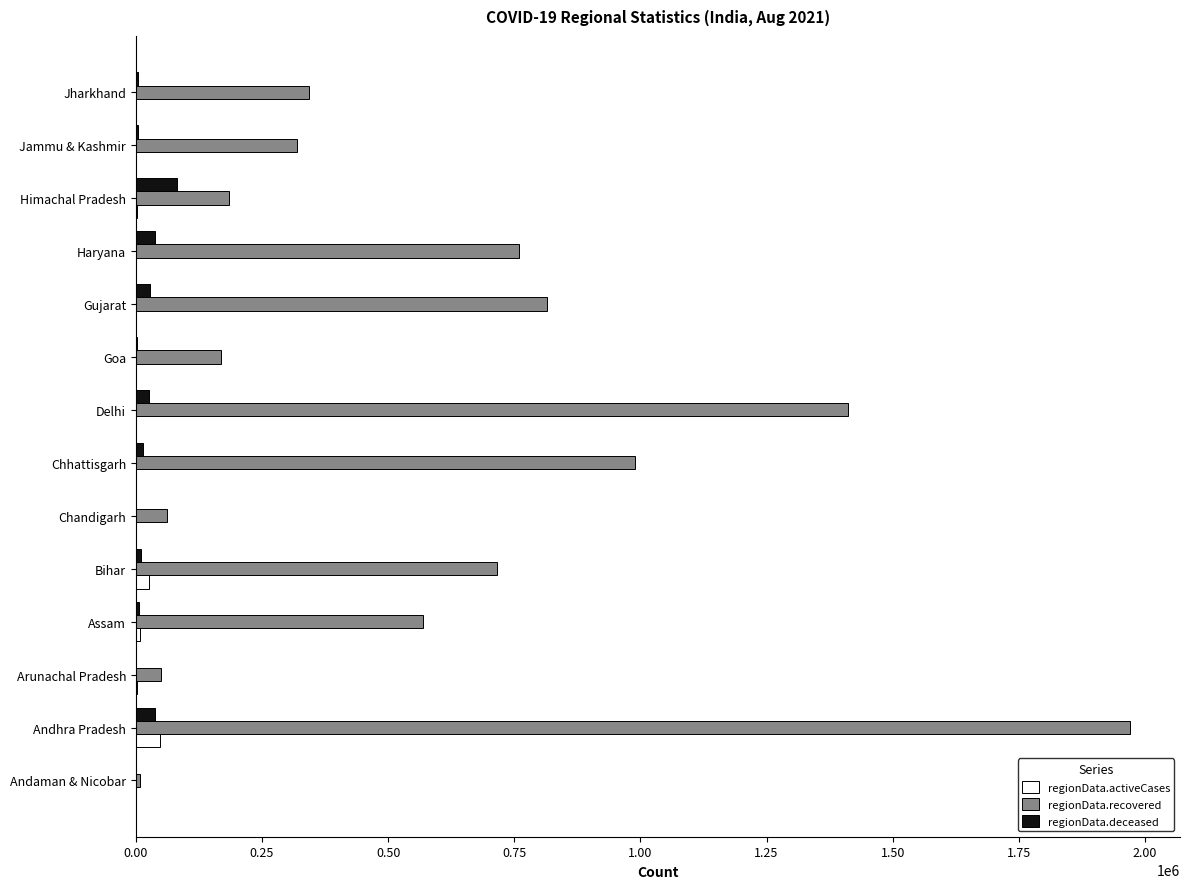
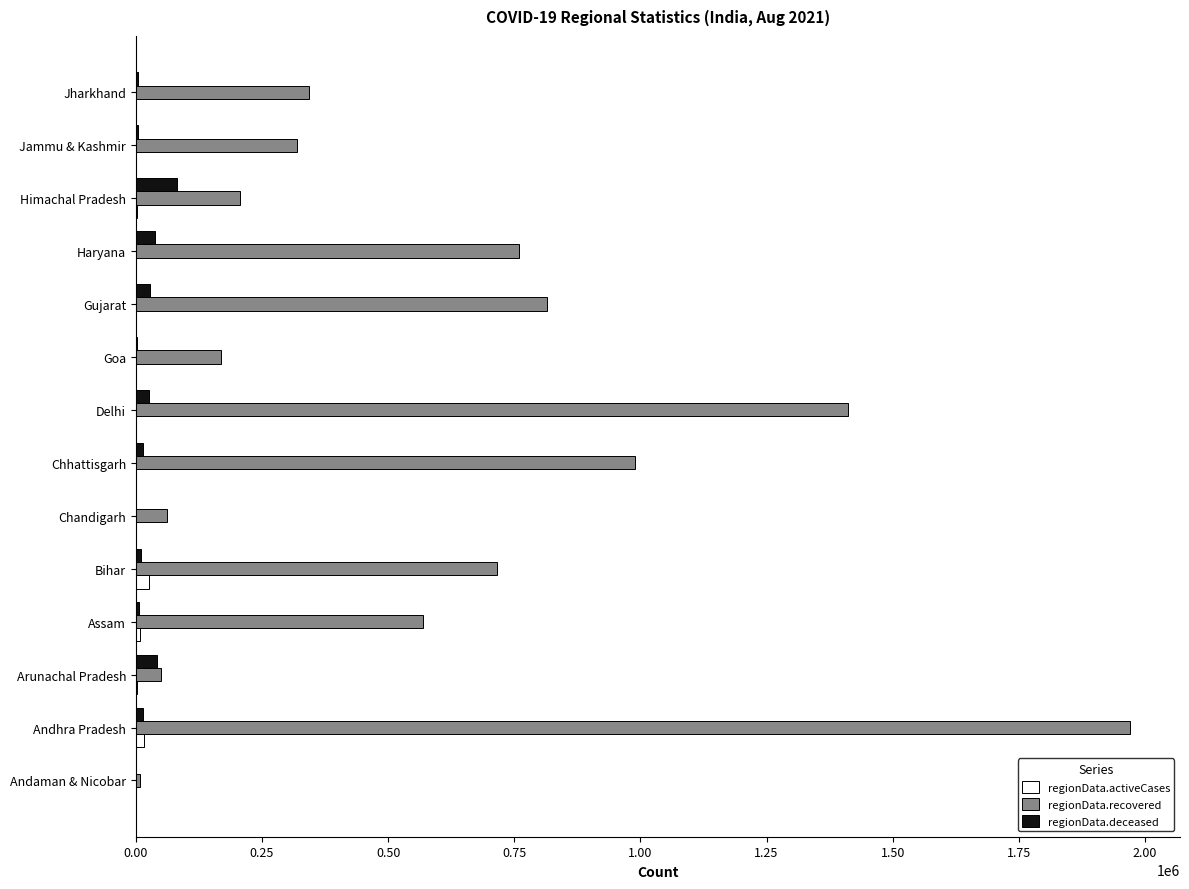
regionData.recovered, Himachal Pradesh: 190000 -> 210000
regionData.deceased, Arunachal Pradesh: 0 -> 40000
regionData.deceased, Andhra Pradesh: 40000 -> 10000
regionData.activeCases, Andhra Pradesh: 50000 -> 20000
